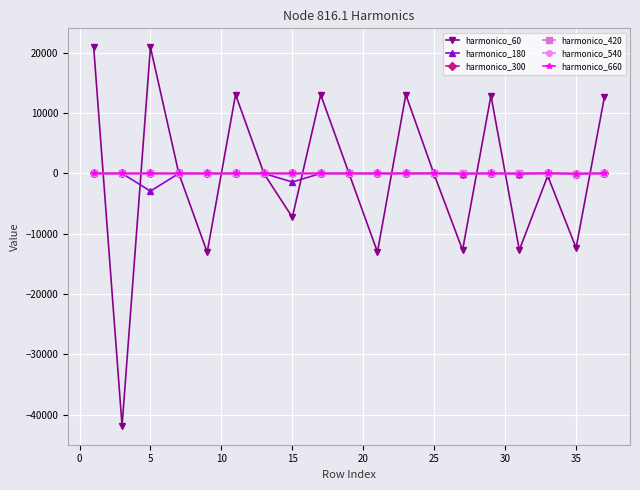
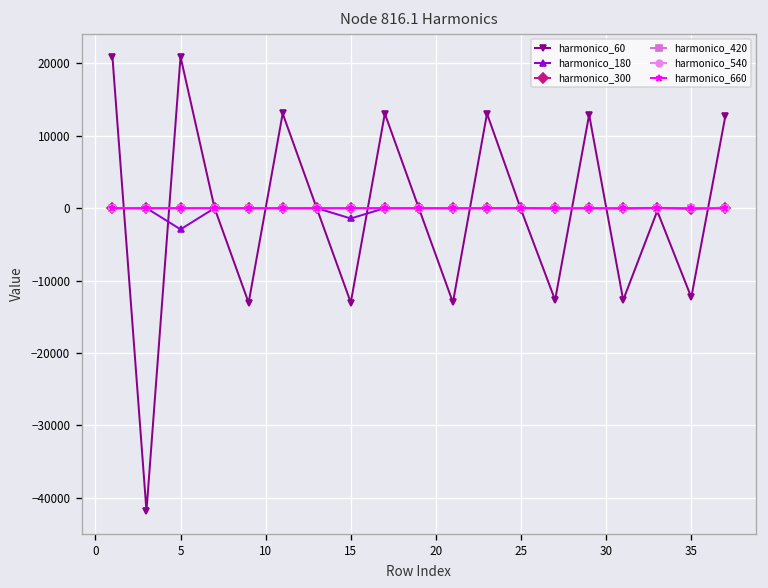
harmonico_60, 15: -7000 -> -13000
